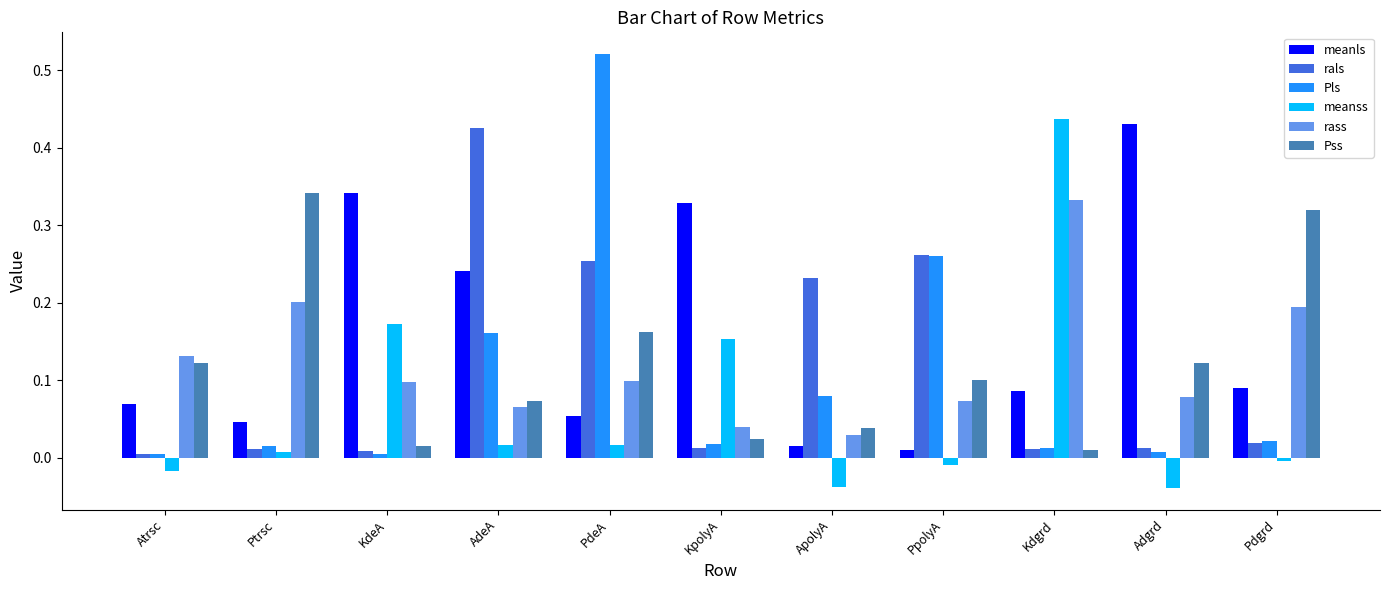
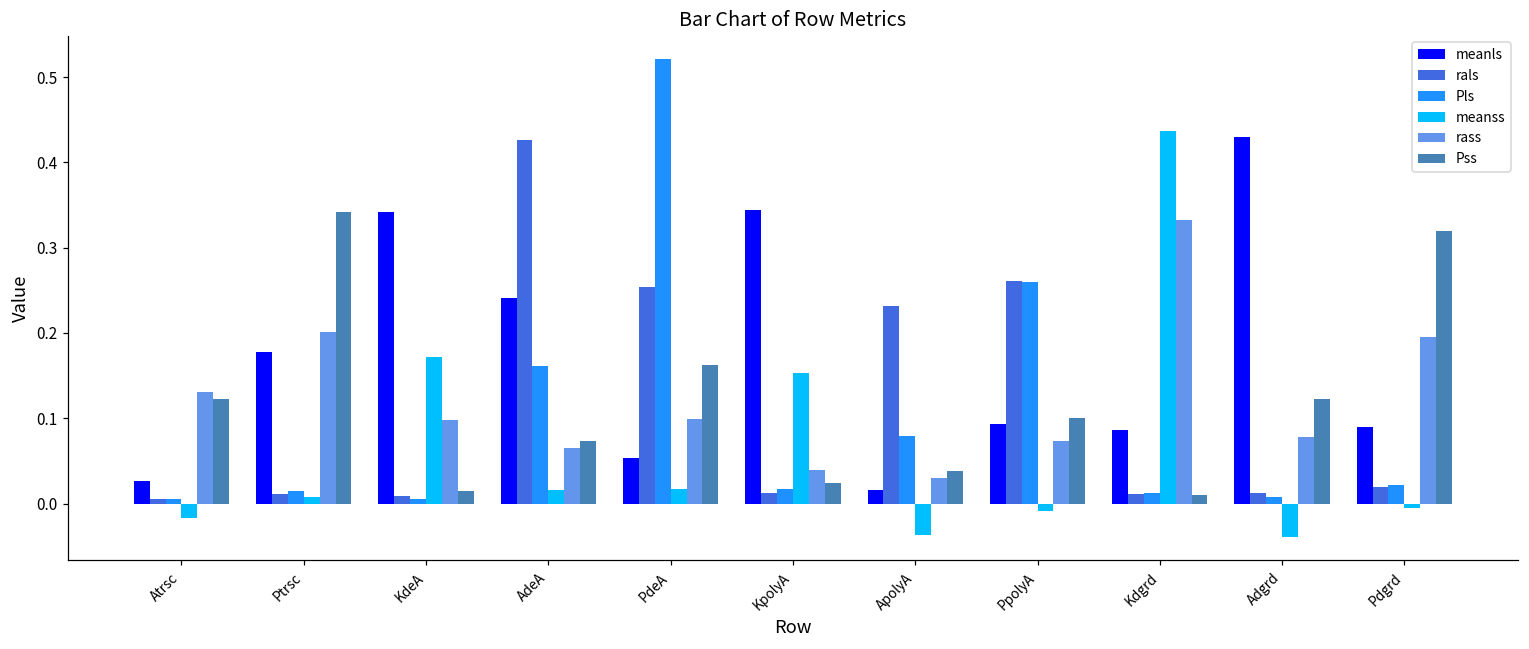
meanls, Atrsc: 0.07 -> 0.03
meanls, Ptrsc: 0.05 -> 0.18
meanls, KpolyA: 0.33 -> 0.34
meanls, PpolyA: 0.01 -> 0.09
